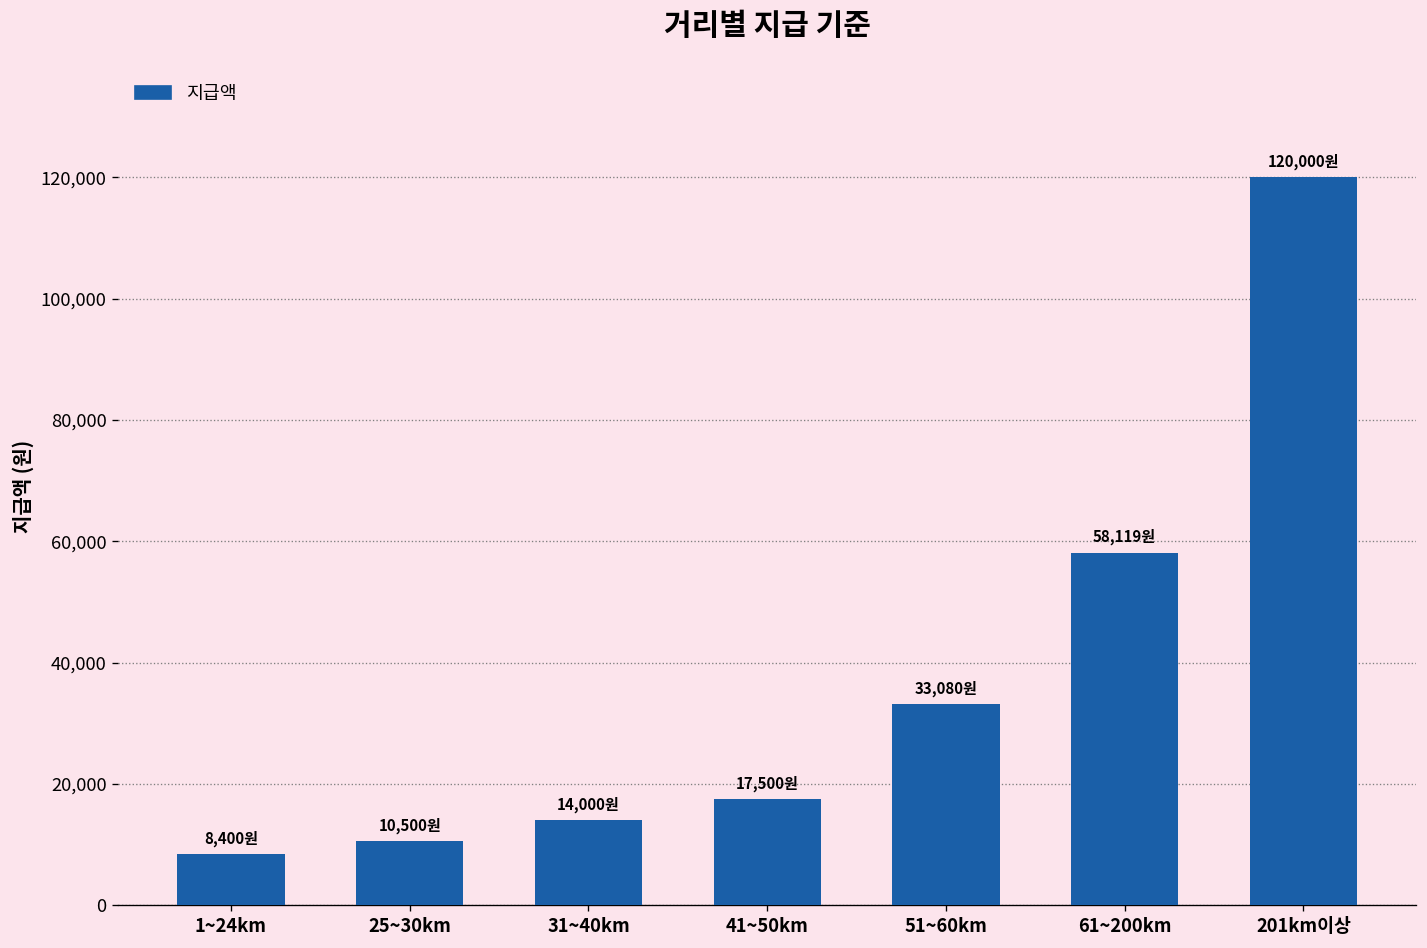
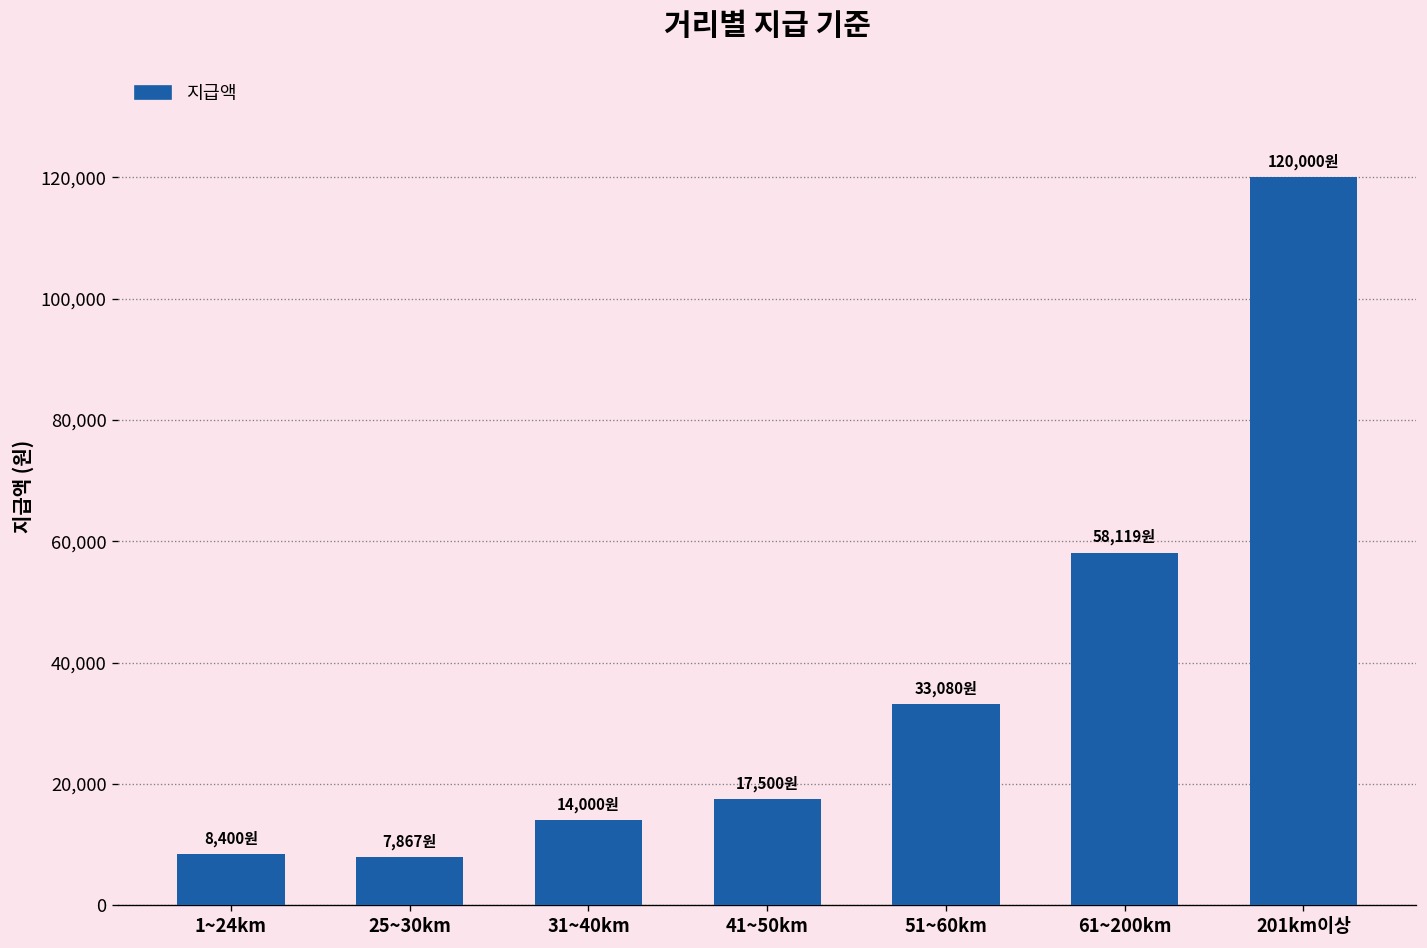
25~30km: 10,500원 -> 7,867원
